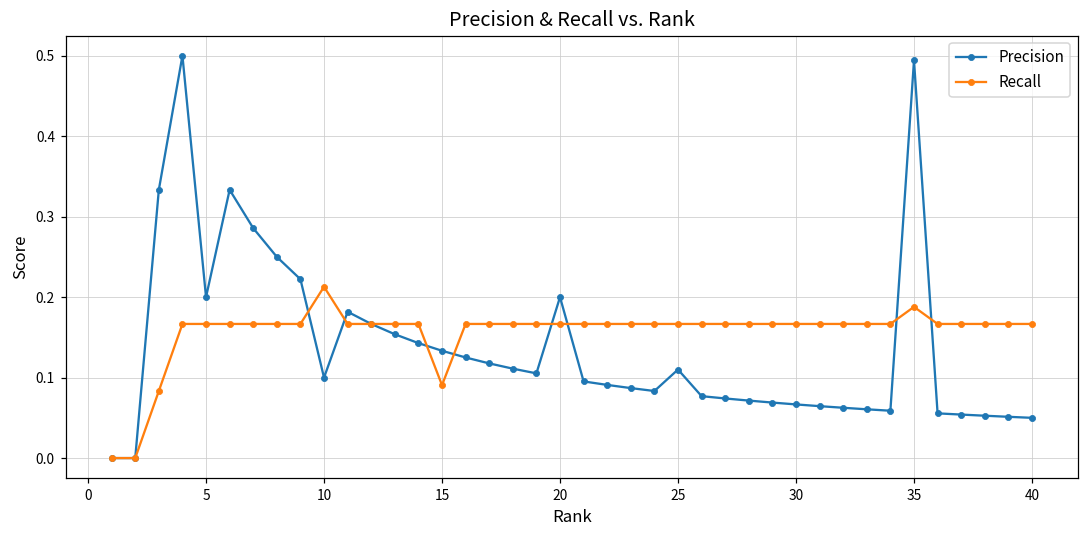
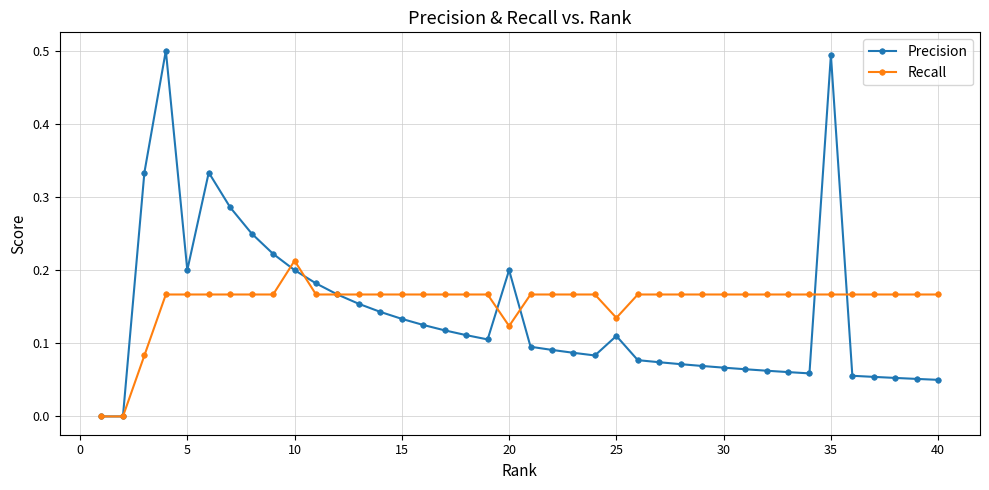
Precision, 10: 0.1 -> 0.2
Recall, 15: 0.09 -> 0.17
Recall, 20: 0.17 -> 0.12
Recall, 25: 0.17 -> 0.13
Recall, 35: 0.19 -> 0.17
